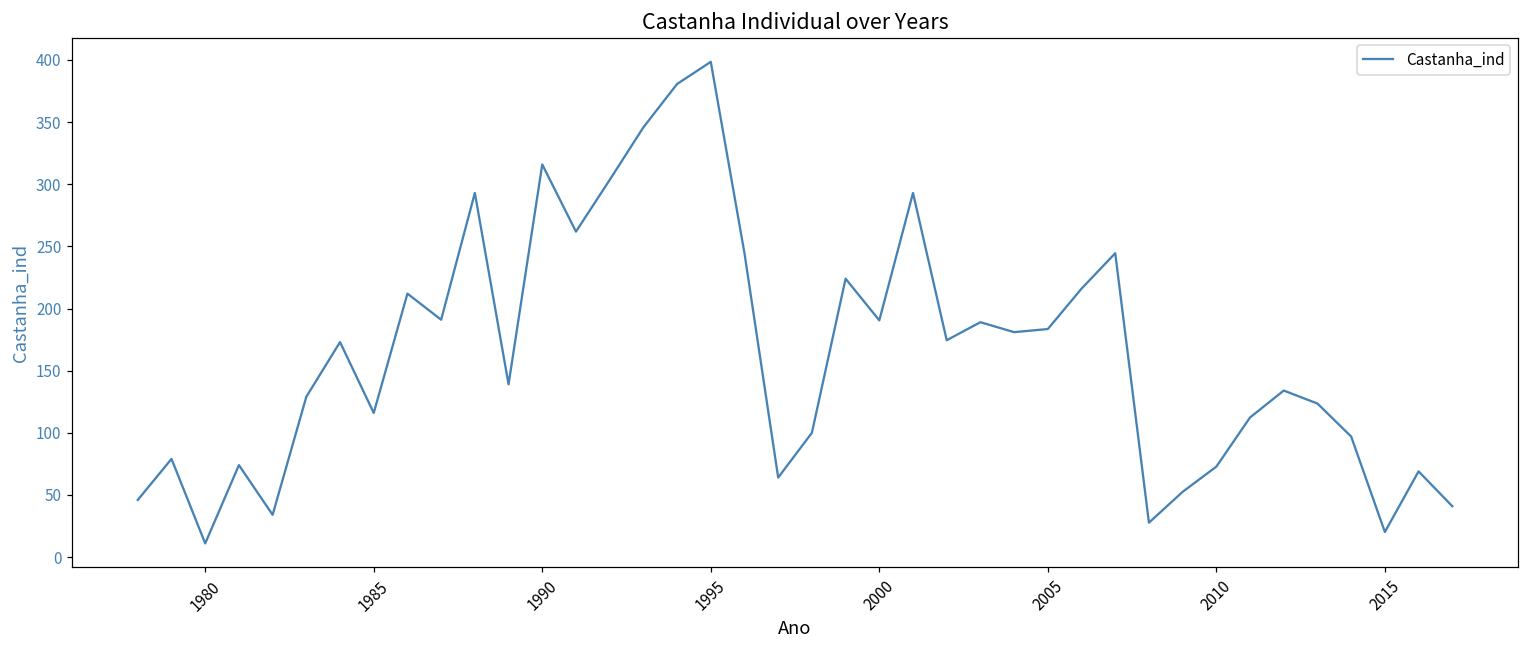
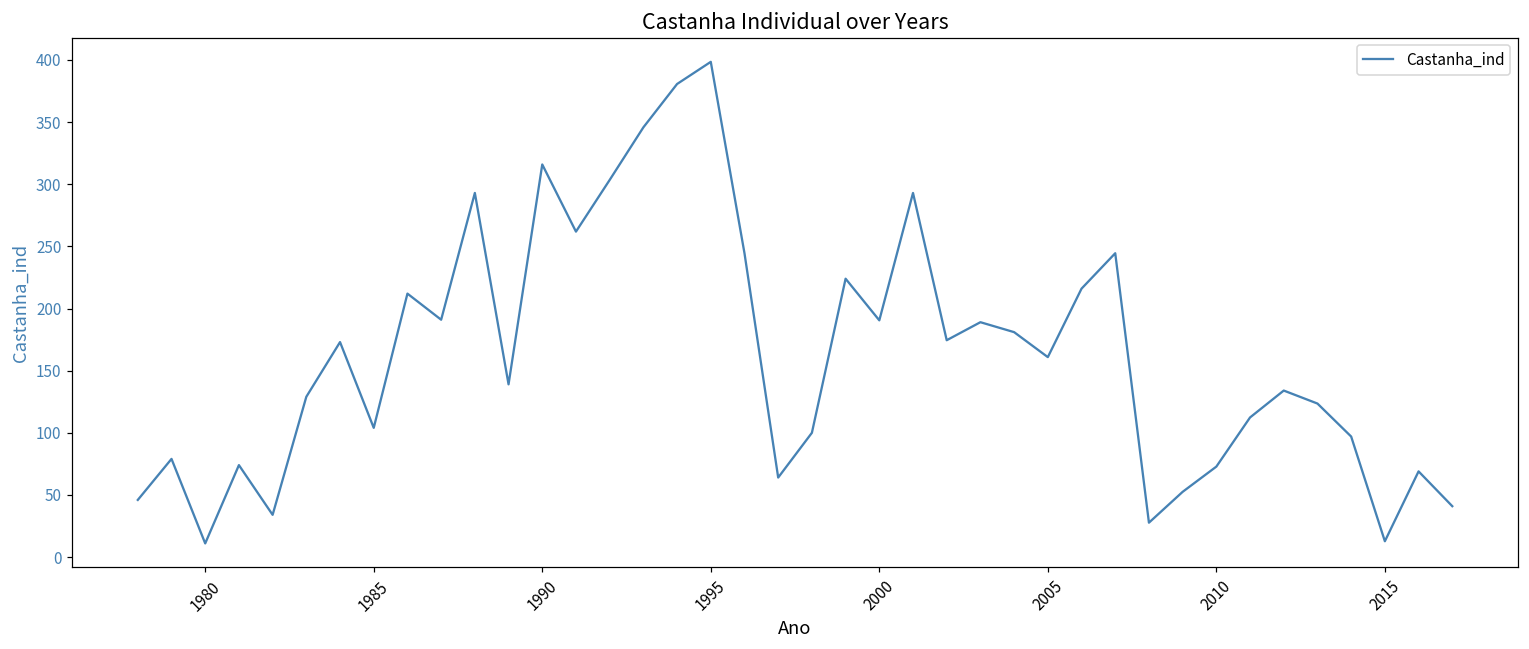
1985: 116 -> 104
2005: 184 -> 161
2015: 20 -> 13
